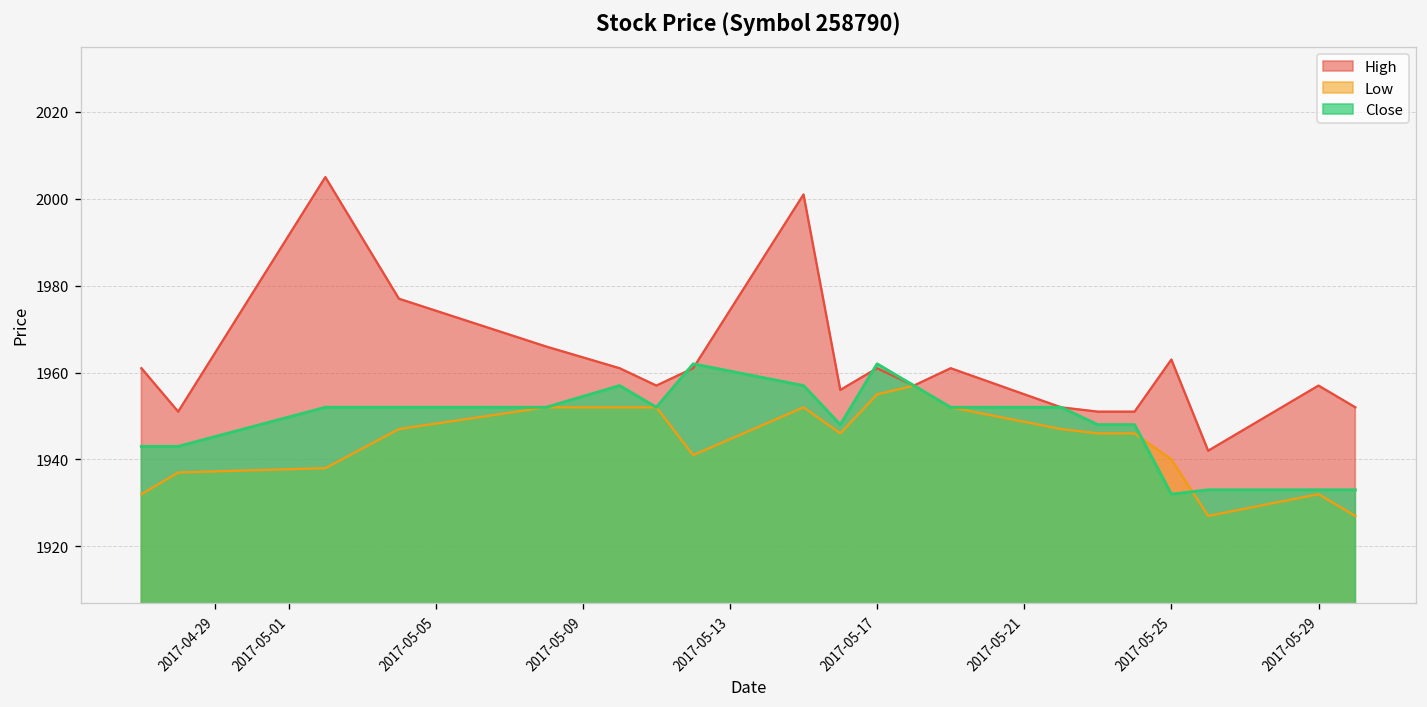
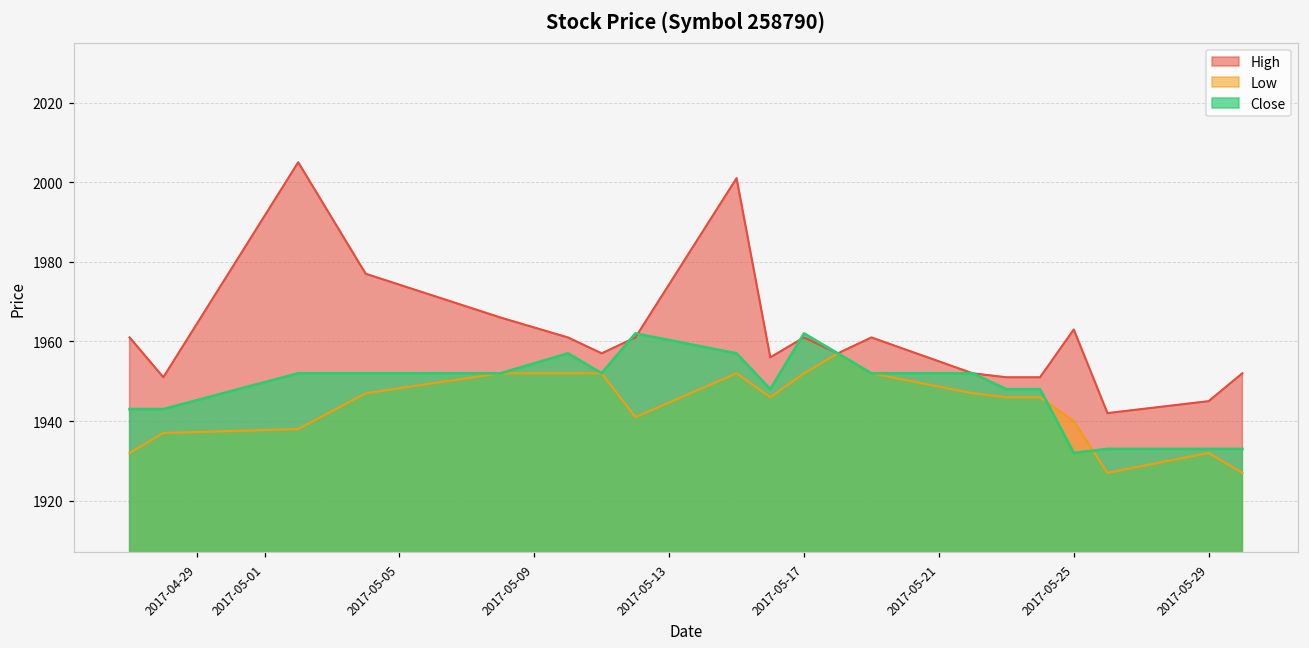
Low, 2017-05-17: 1955 -> 1952
High, 2017-05-29: 1957 -> 1945
